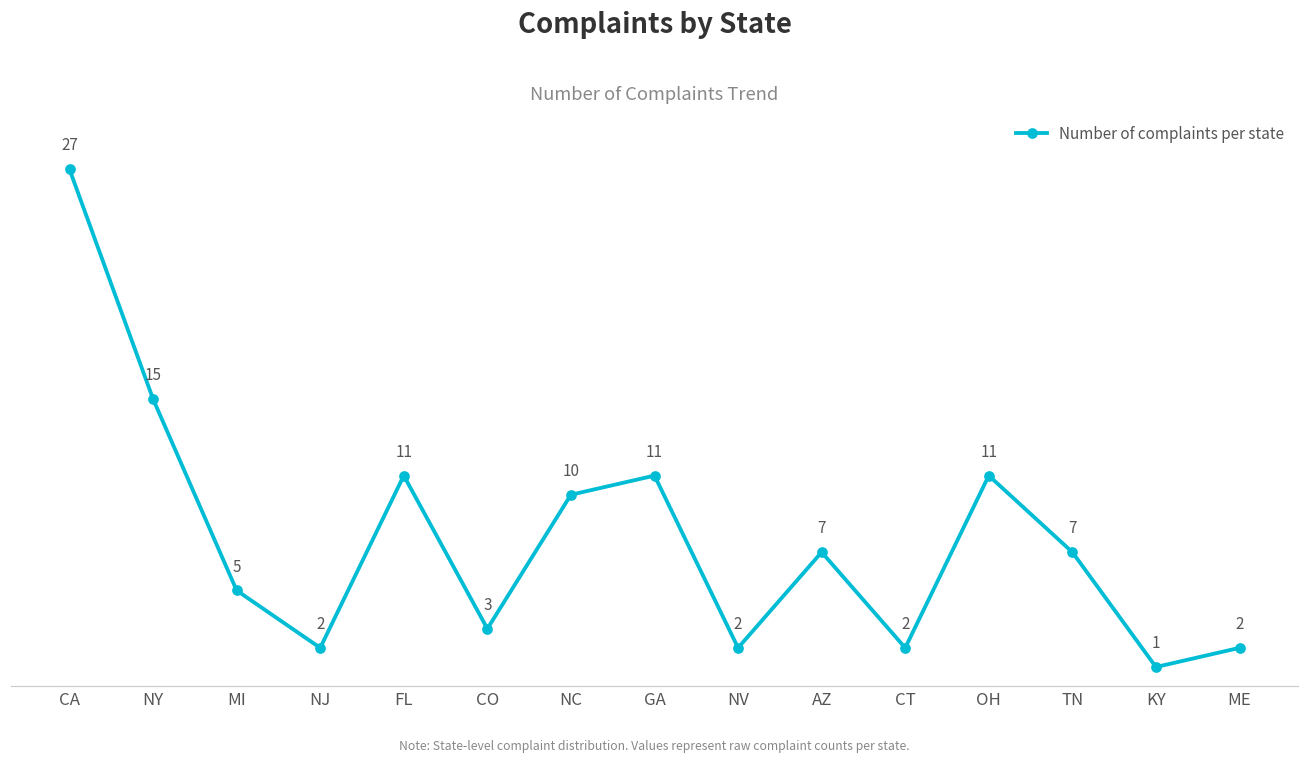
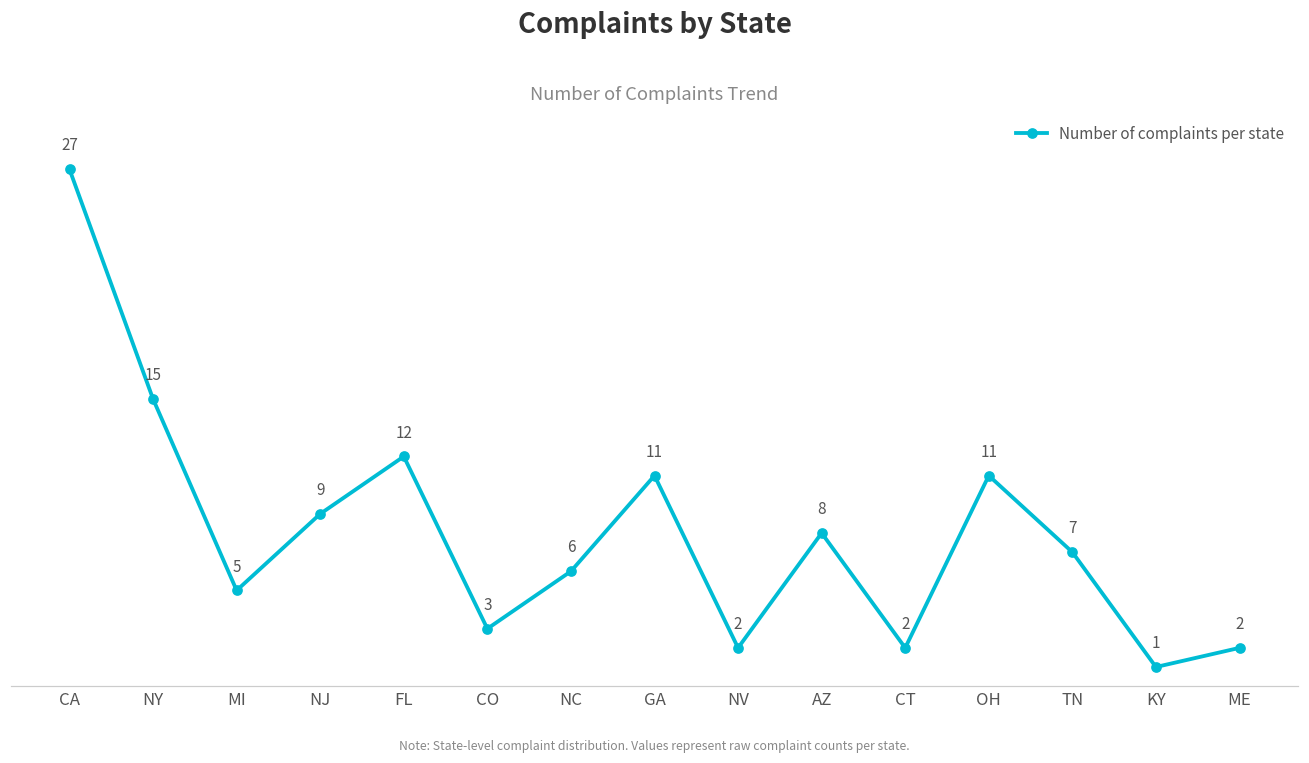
NJ: 2 -> 9
FL: 11 -> 12
NC: 10 -> 6
AZ: 7 -> 8
